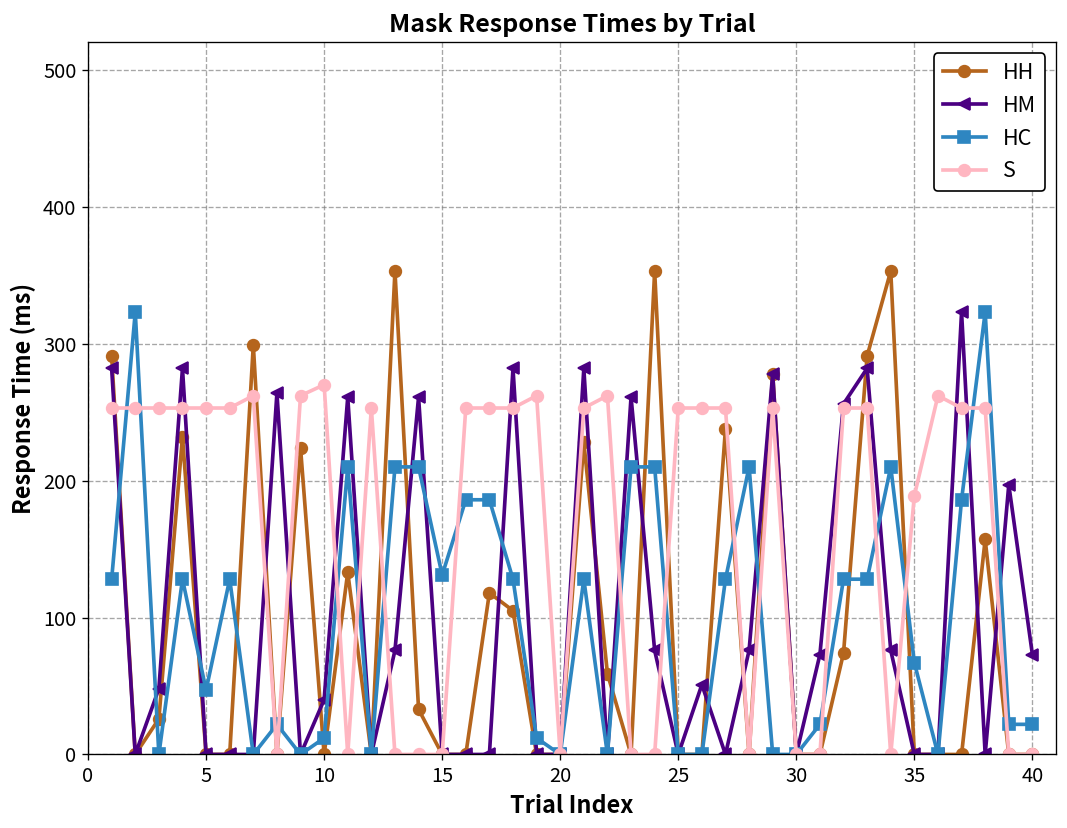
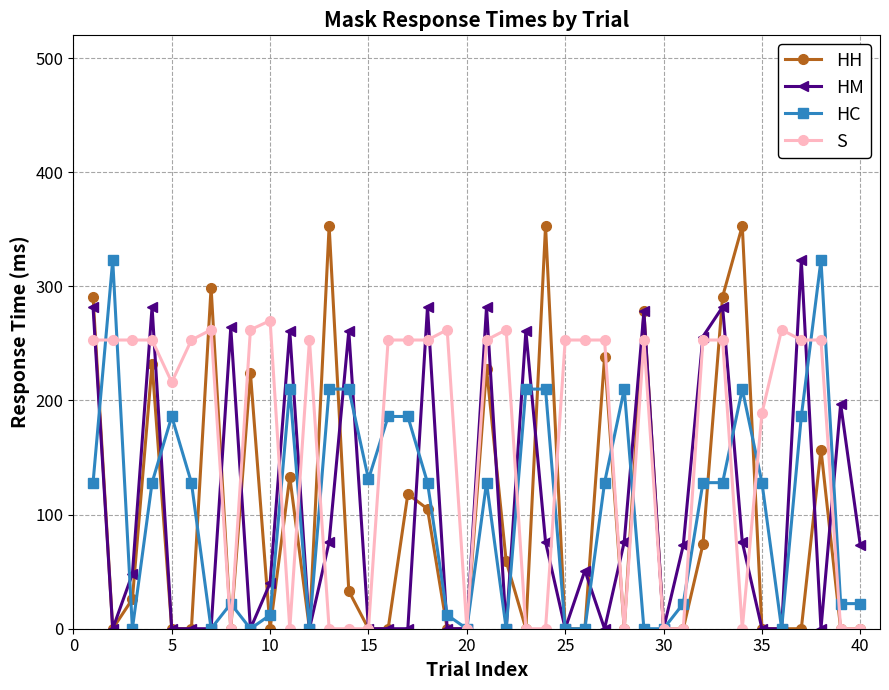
HC, 5: 47 -> 186
S, 5: 253 -> 216
HC, 35: 67 -> 128
